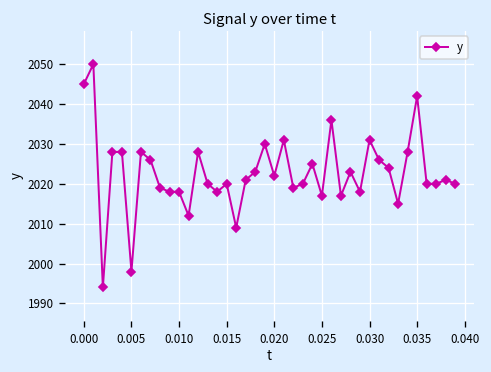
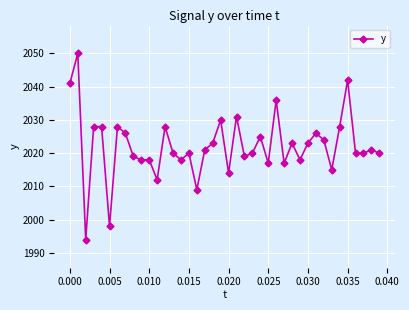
0.000: 2045 -> 2041
0.020: 2022 -> 2014
0.030: 2031 -> 2023
